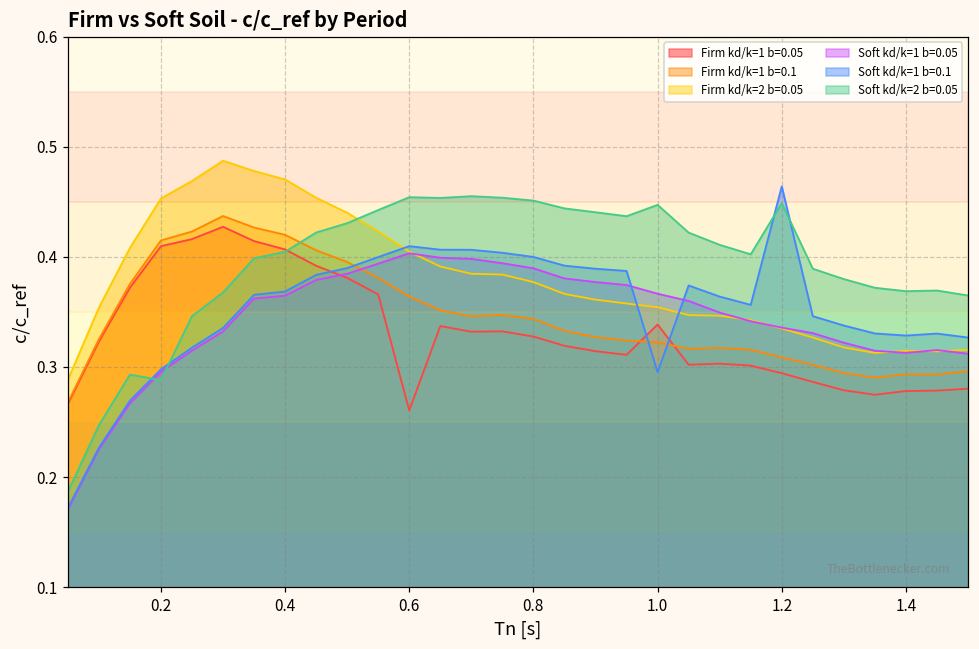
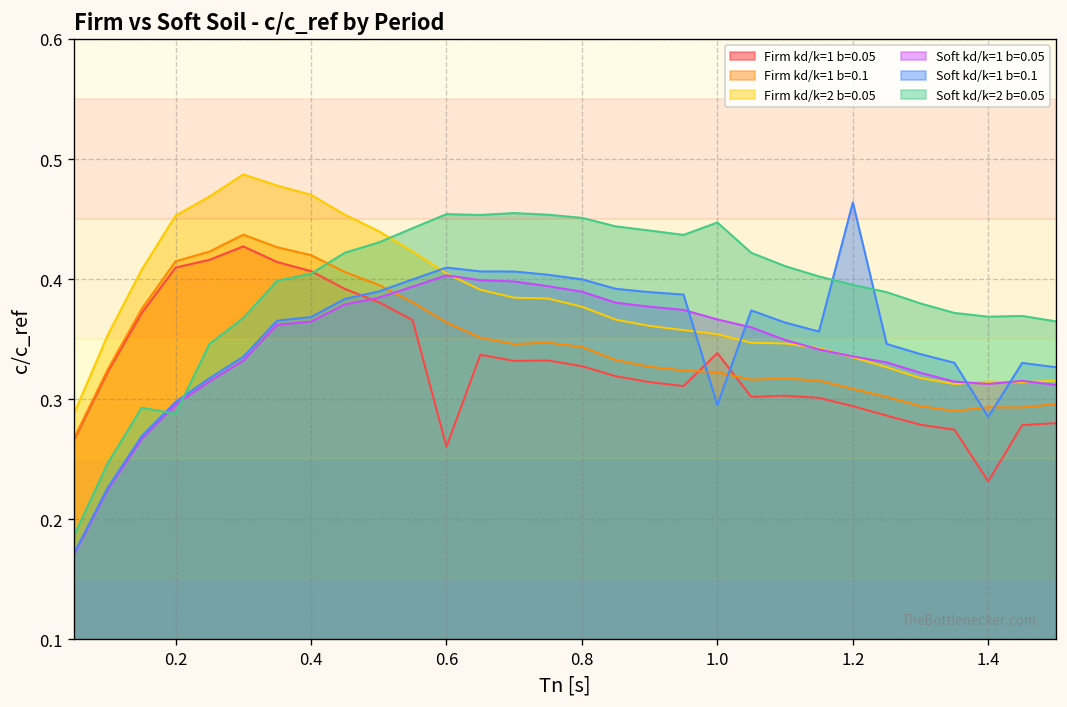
Soft kd/k=2 b=0.05, 1.2: 0.449 -> 0.395
Firm kd/k=1 b=0.05, 1.4: 0.278 -> 0.232
Soft kd/k=1 b=0.1, 1.4: 0.329 -> 0.285
